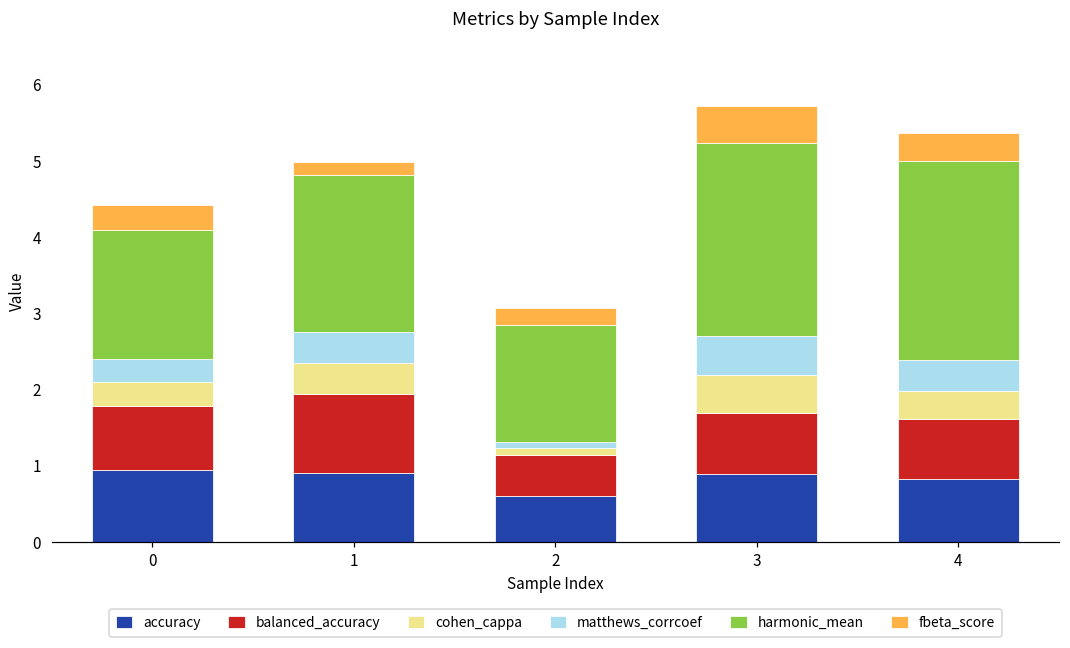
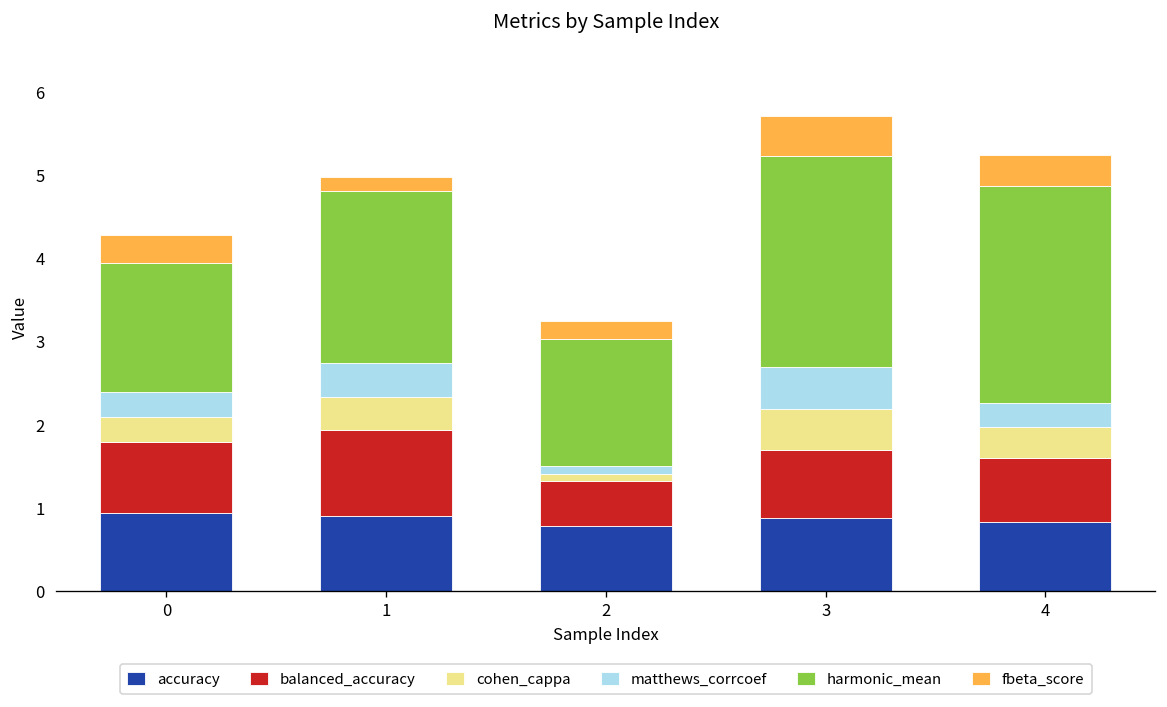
harmonic_mean, 0: 1.7 -> 1.6
accuracy, 2: 0.6 -> 0.8
matthews_corrcoef, 4: 0.4 -> 0.3
